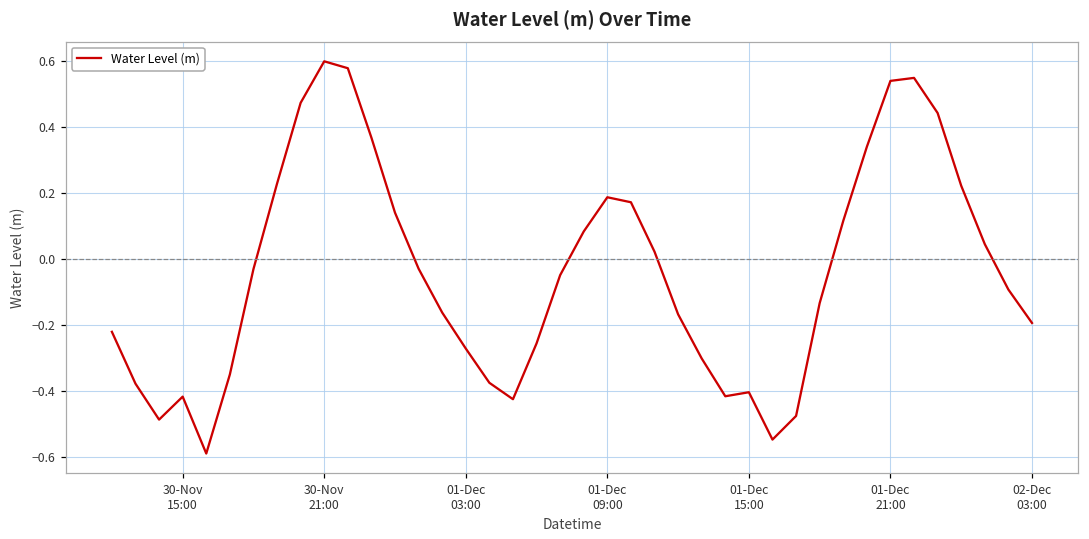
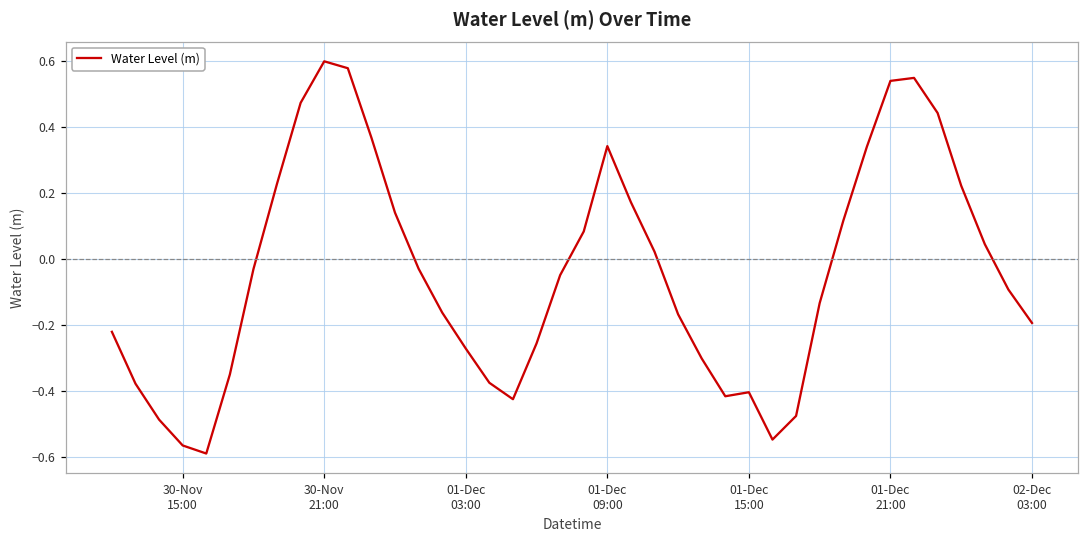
30-Nov 15:00: -0.42 -> -0.56
01-Dec 09:00: 0.19 -> 0.34
